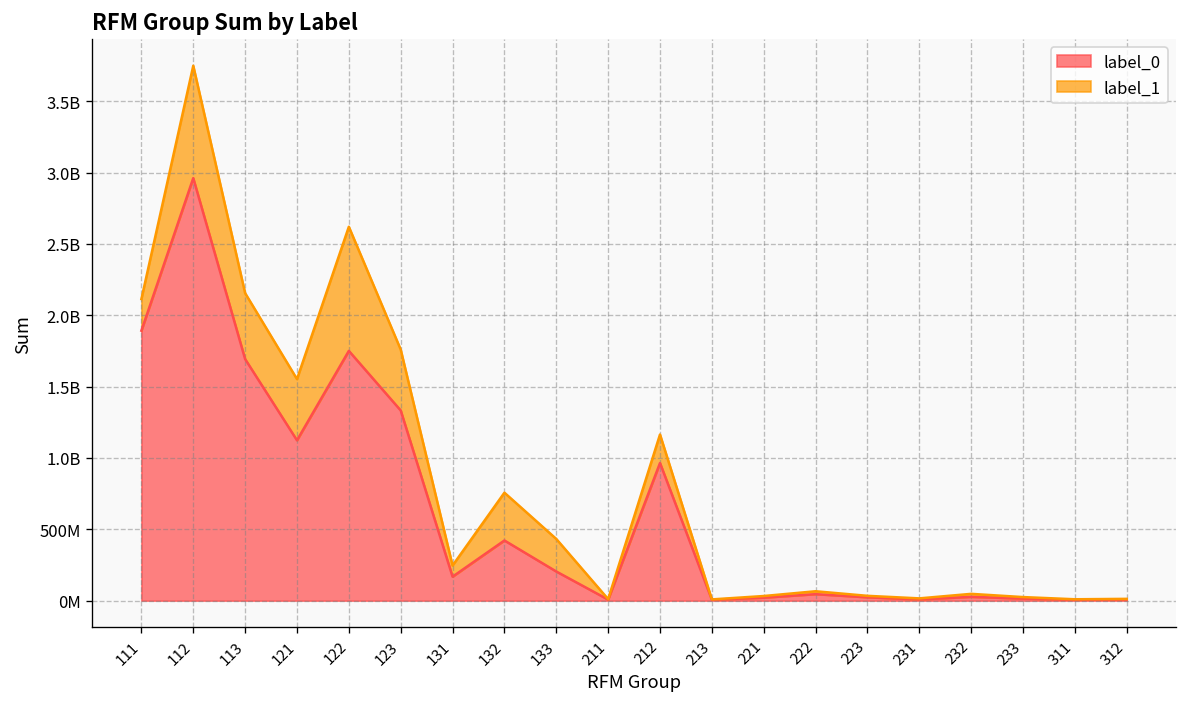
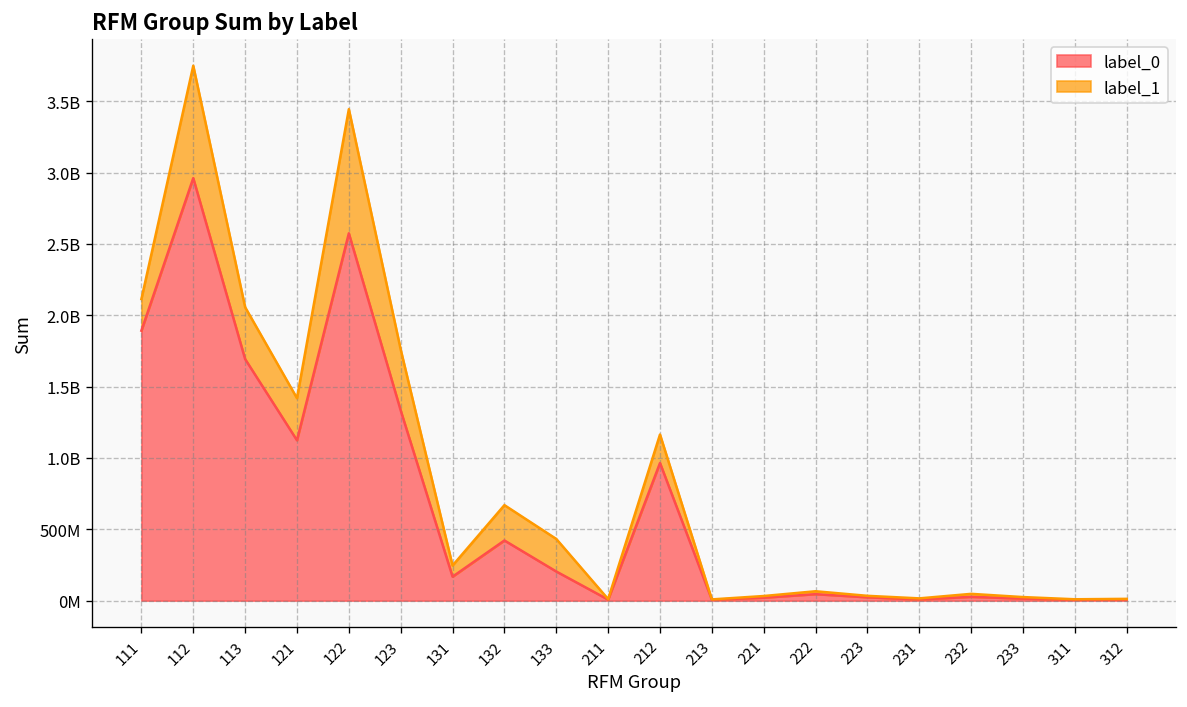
label_1, 113: 460000000 -> 360000000
label_1, 121: 430000000 -> 300000000
label_0, 122: 1750000000 -> 2570000000
label_1, 132: 330000000 -> 250000000
